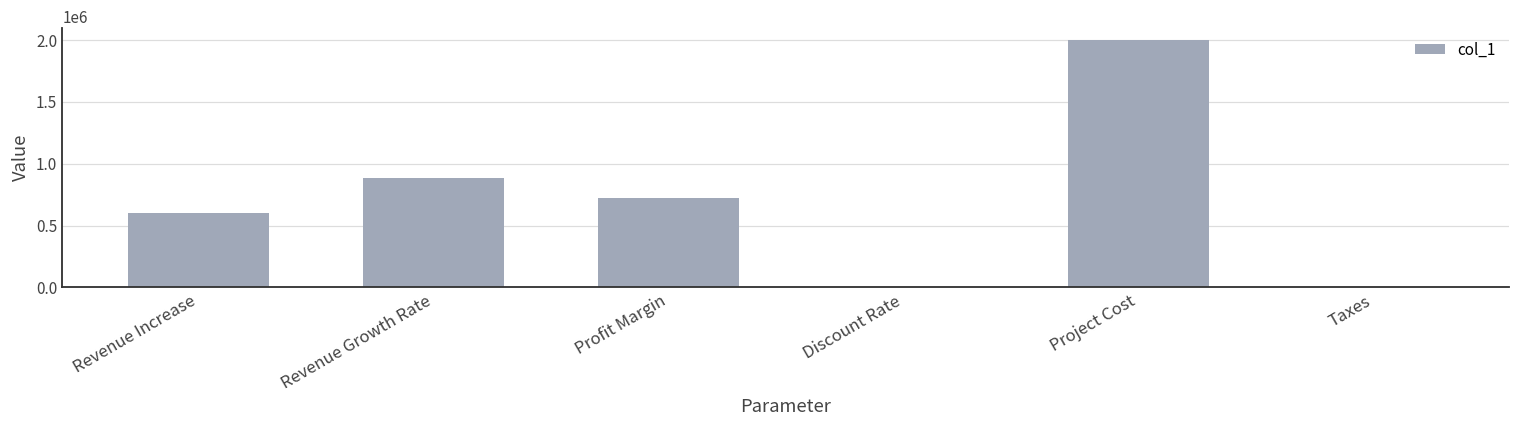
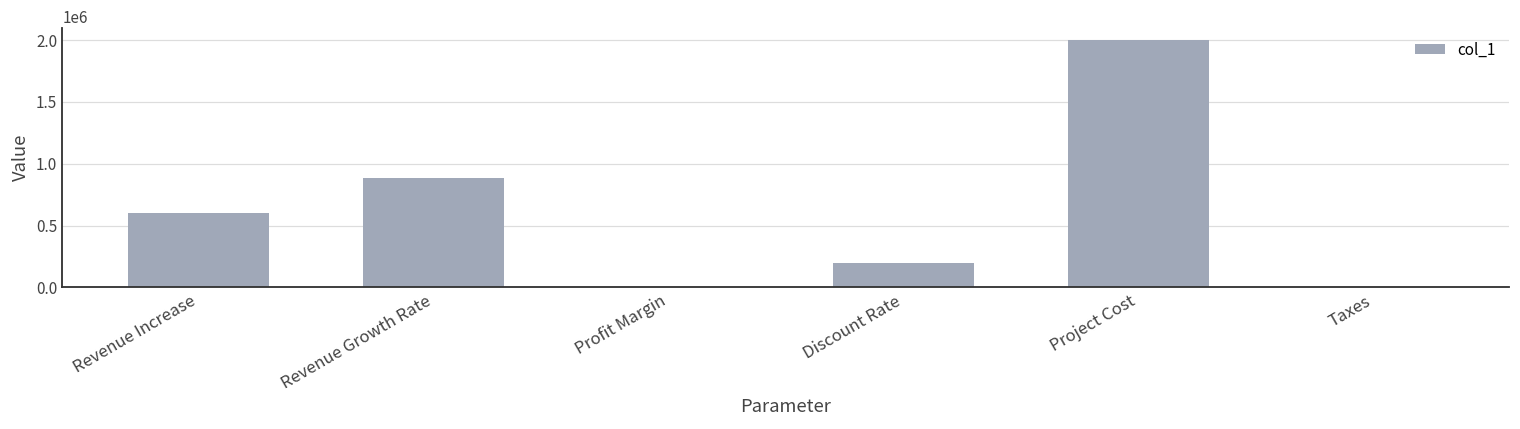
Profit Margin: 720000 -> 0
Discount Rate: 0 -> 200000
